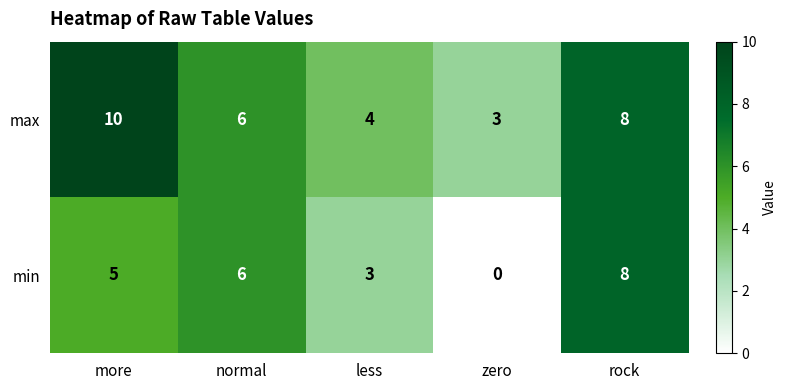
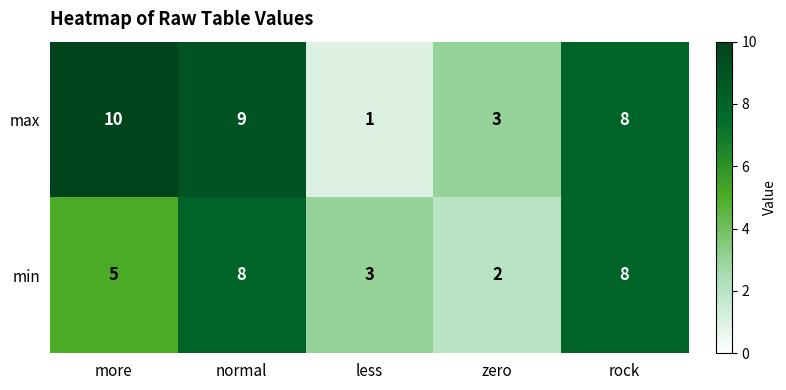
max, normal: 6 -> 9
max, less: 4 -> 1
min, normal: 6 -> 8
min, zero: 0 -> 2
